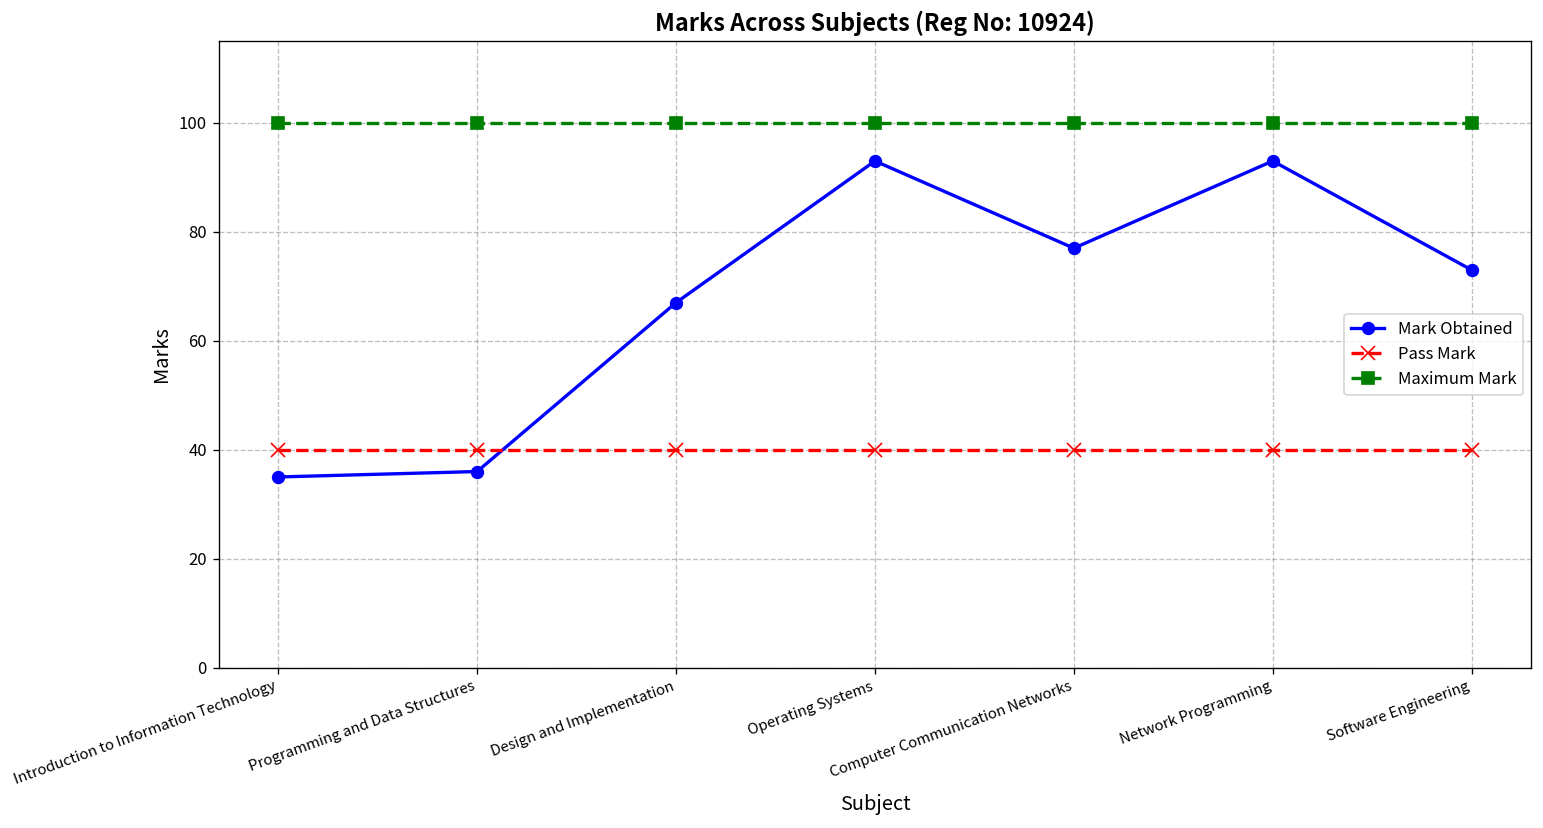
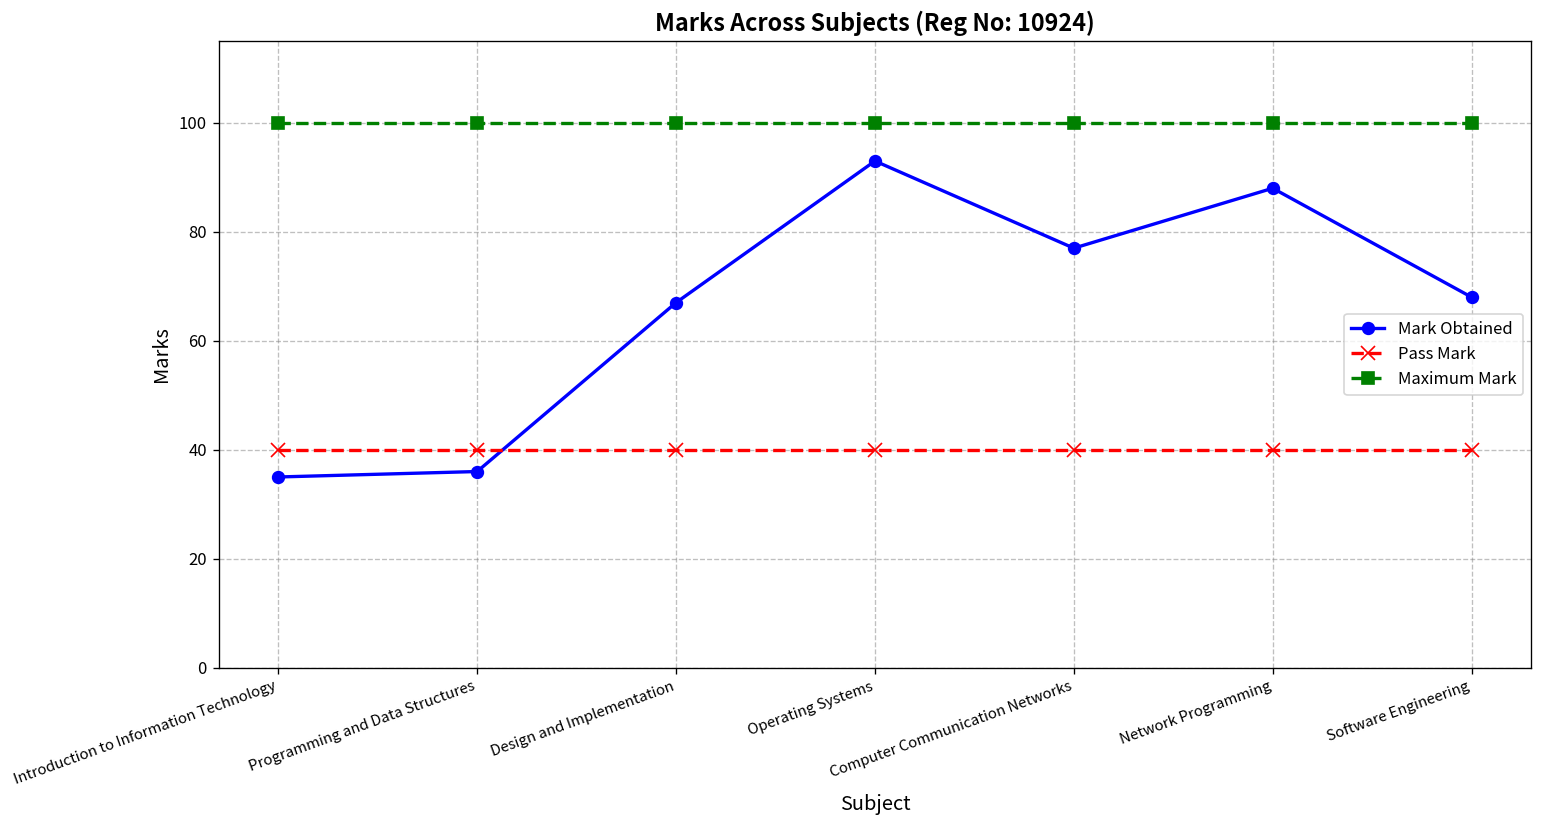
Mark Obtained, Network Programming: 93 -> 88
Mark Obtained, Software Engineering: 73 -> 68
